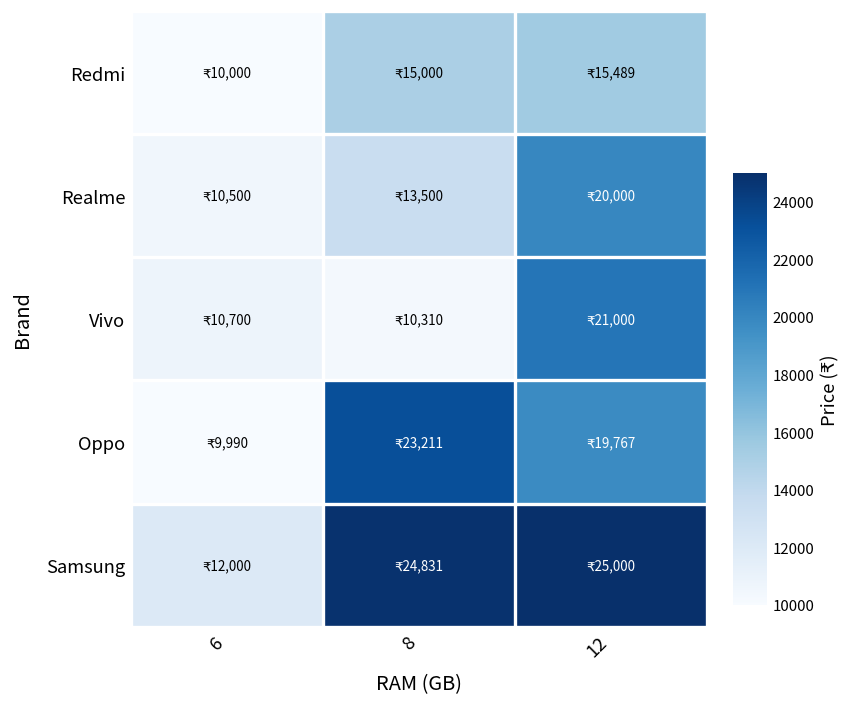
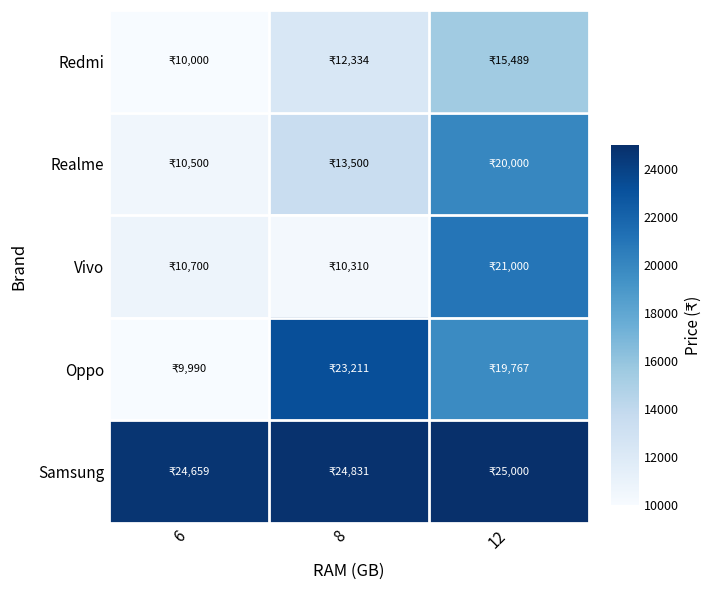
Redmi, 8: 15,000 -> 12,334
Samsung, 6: 12,000 -> 24,659
